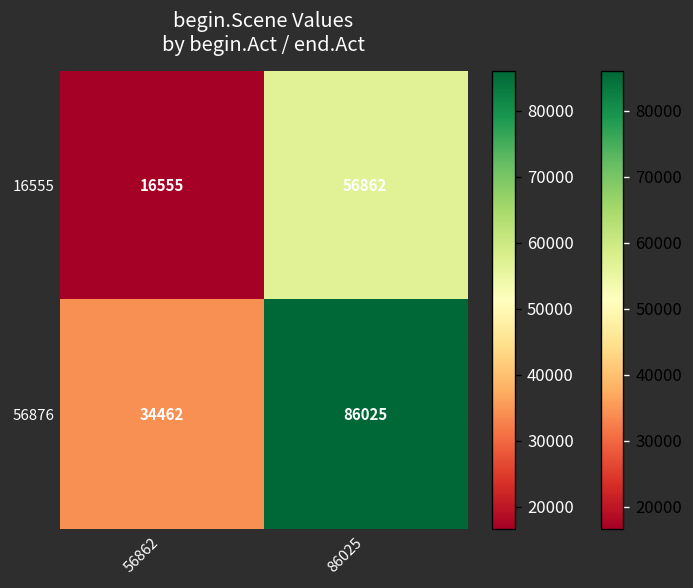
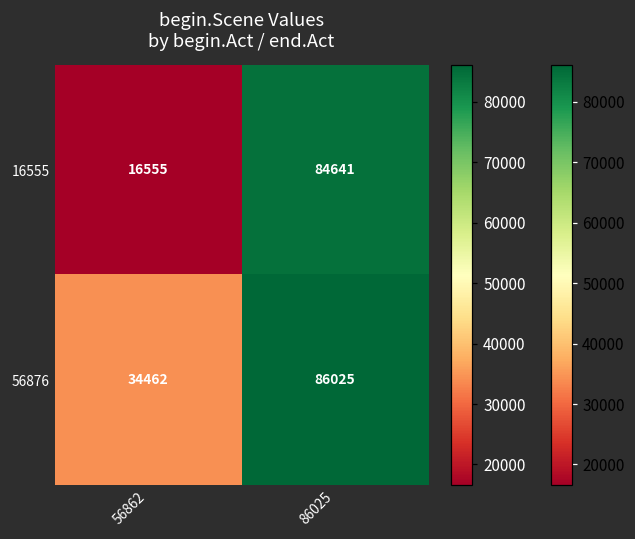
16555, 86025: 56862 -> 84641
